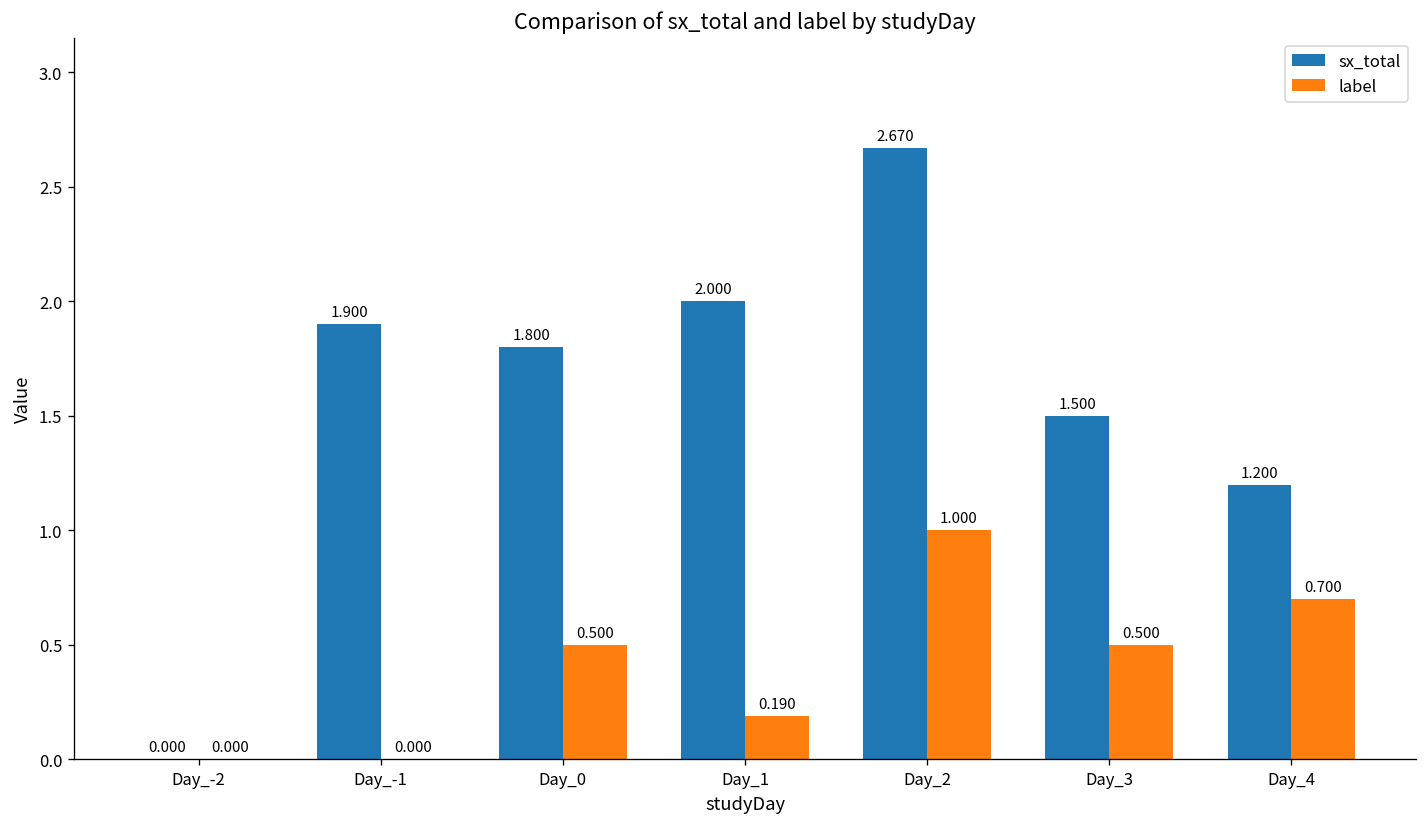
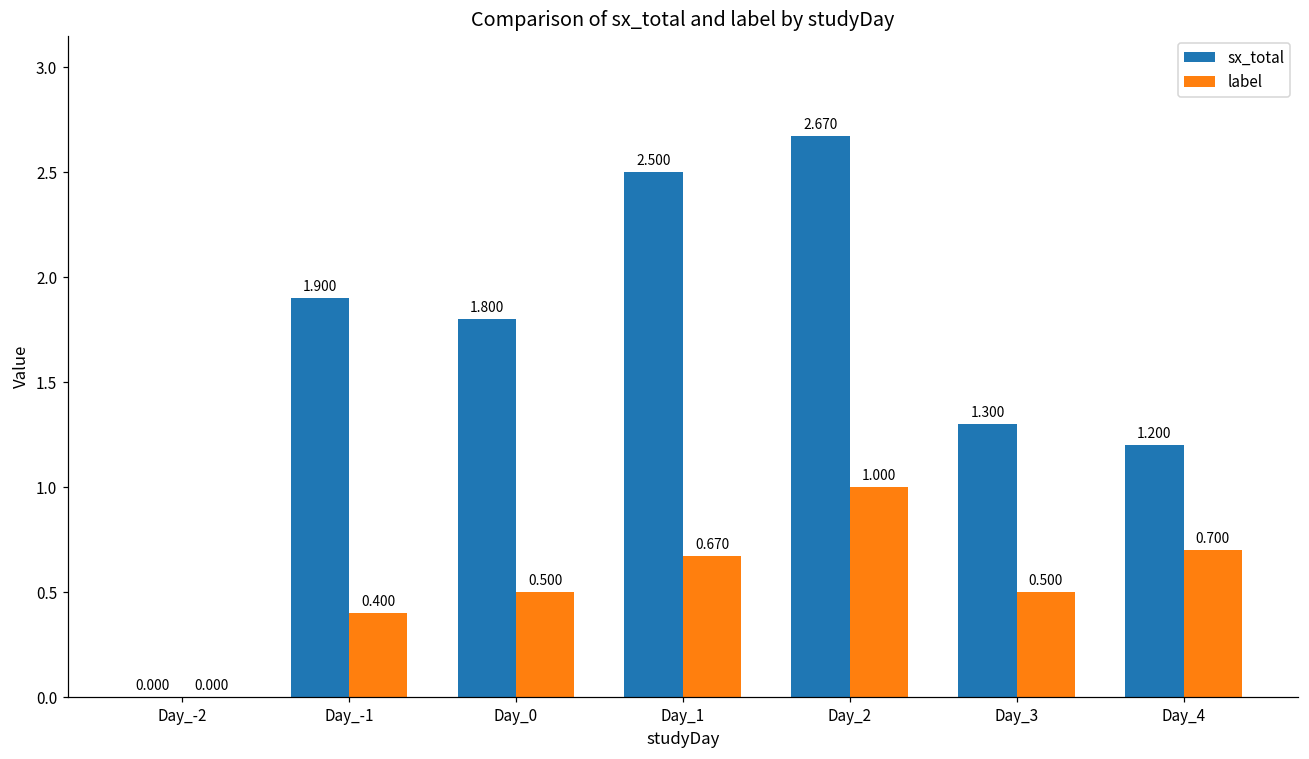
label, Day_-1: 0.000 -> 0.400
sx_total, Day_1: 2.000 -> 2.500
label, Day_1: 0.190 -> 0.670
sx_total, Day_3: 1.500 -> 1.300
